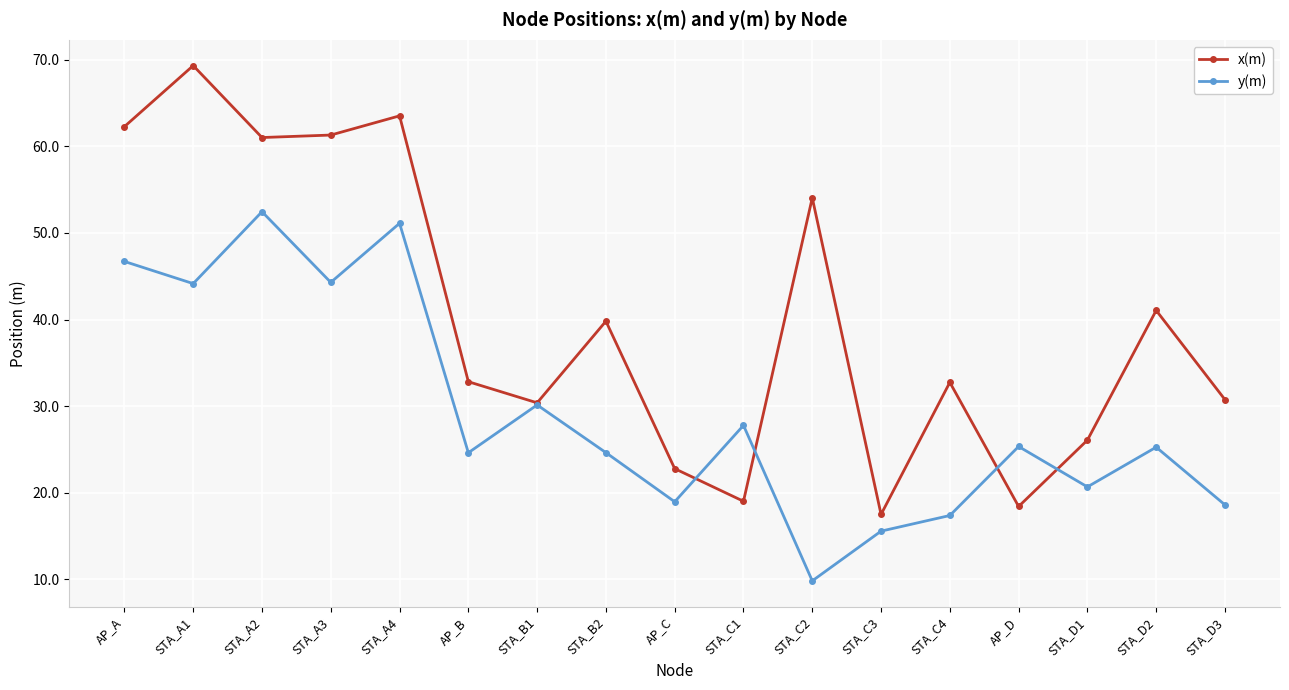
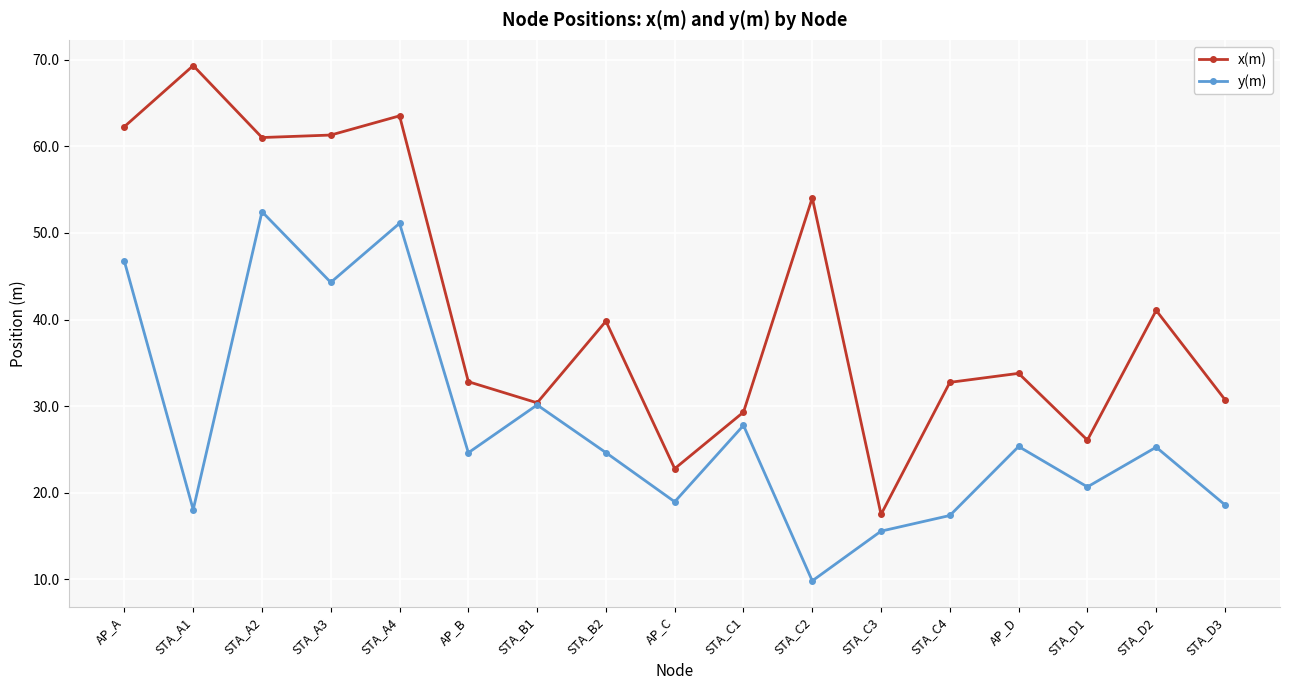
y(m), STA_A1: 44 -> 18
x(m), STA_C1: 19 -> 29
x(m), AP_D: 18 -> 34
